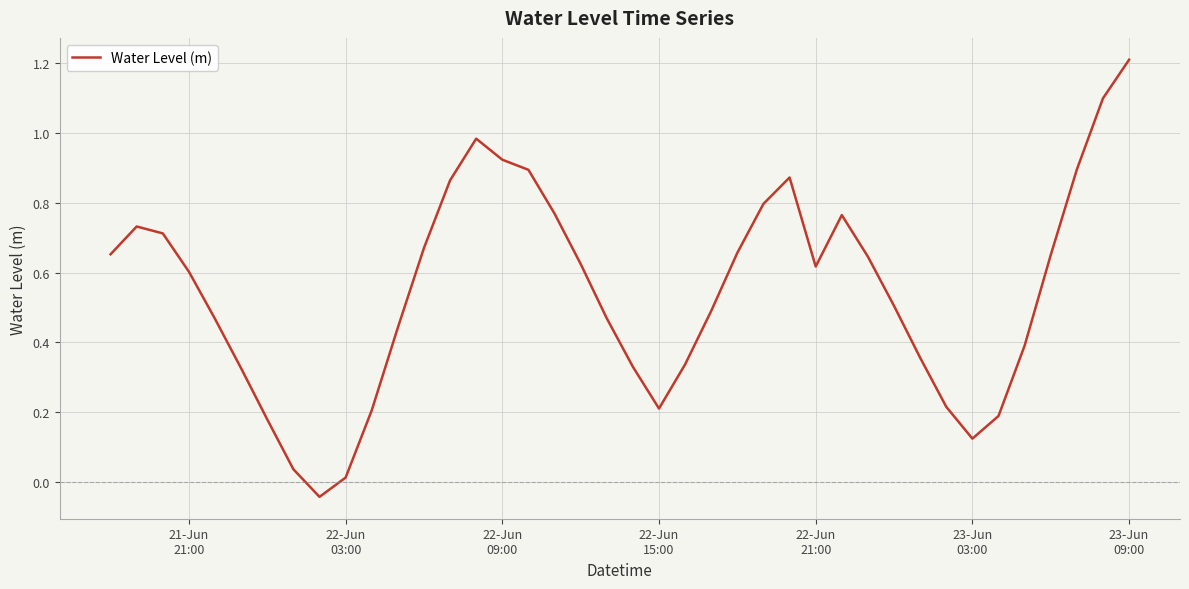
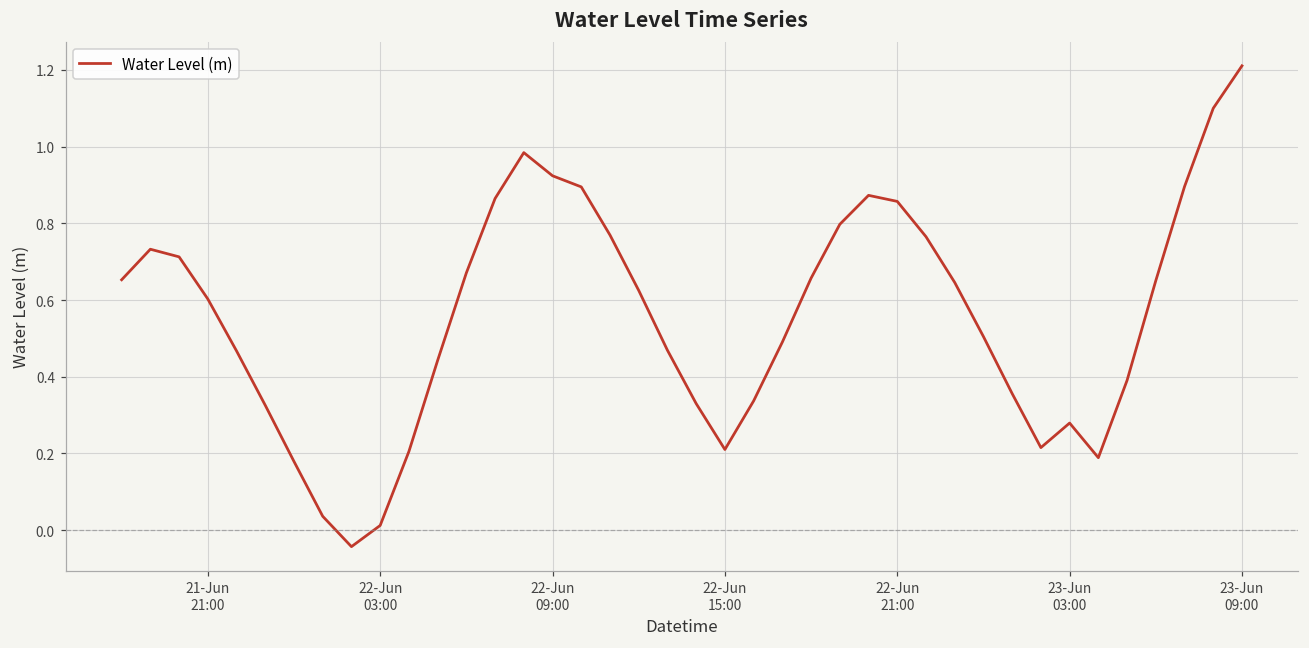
22-Jun 21:00: 0.62 -> 0.86
23-Jun 03:00: 0.12 -> 0.28
